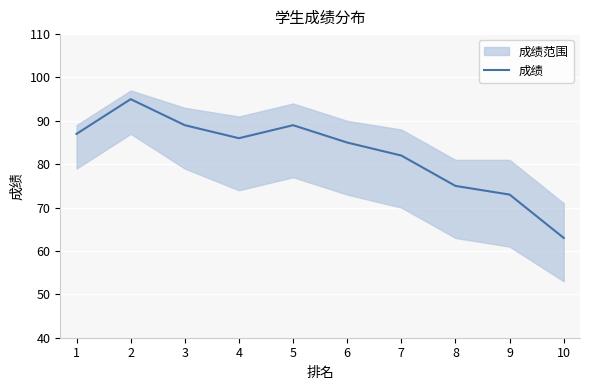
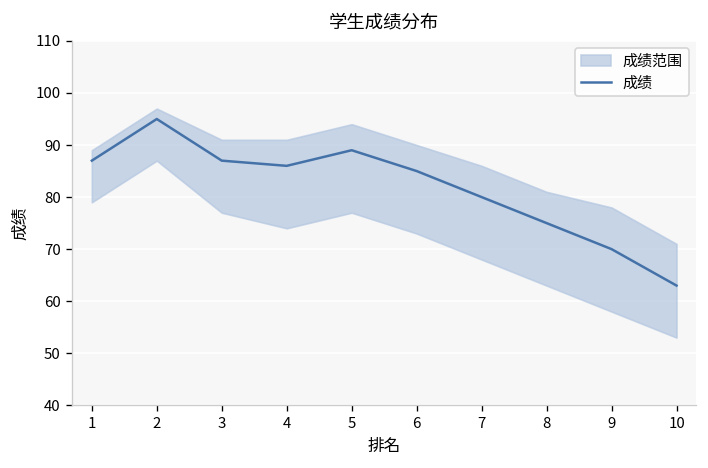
成绩, 3: 89 -> 87
成绩, 7: 82 -> 80
成绩, 9: 73 -> 70
